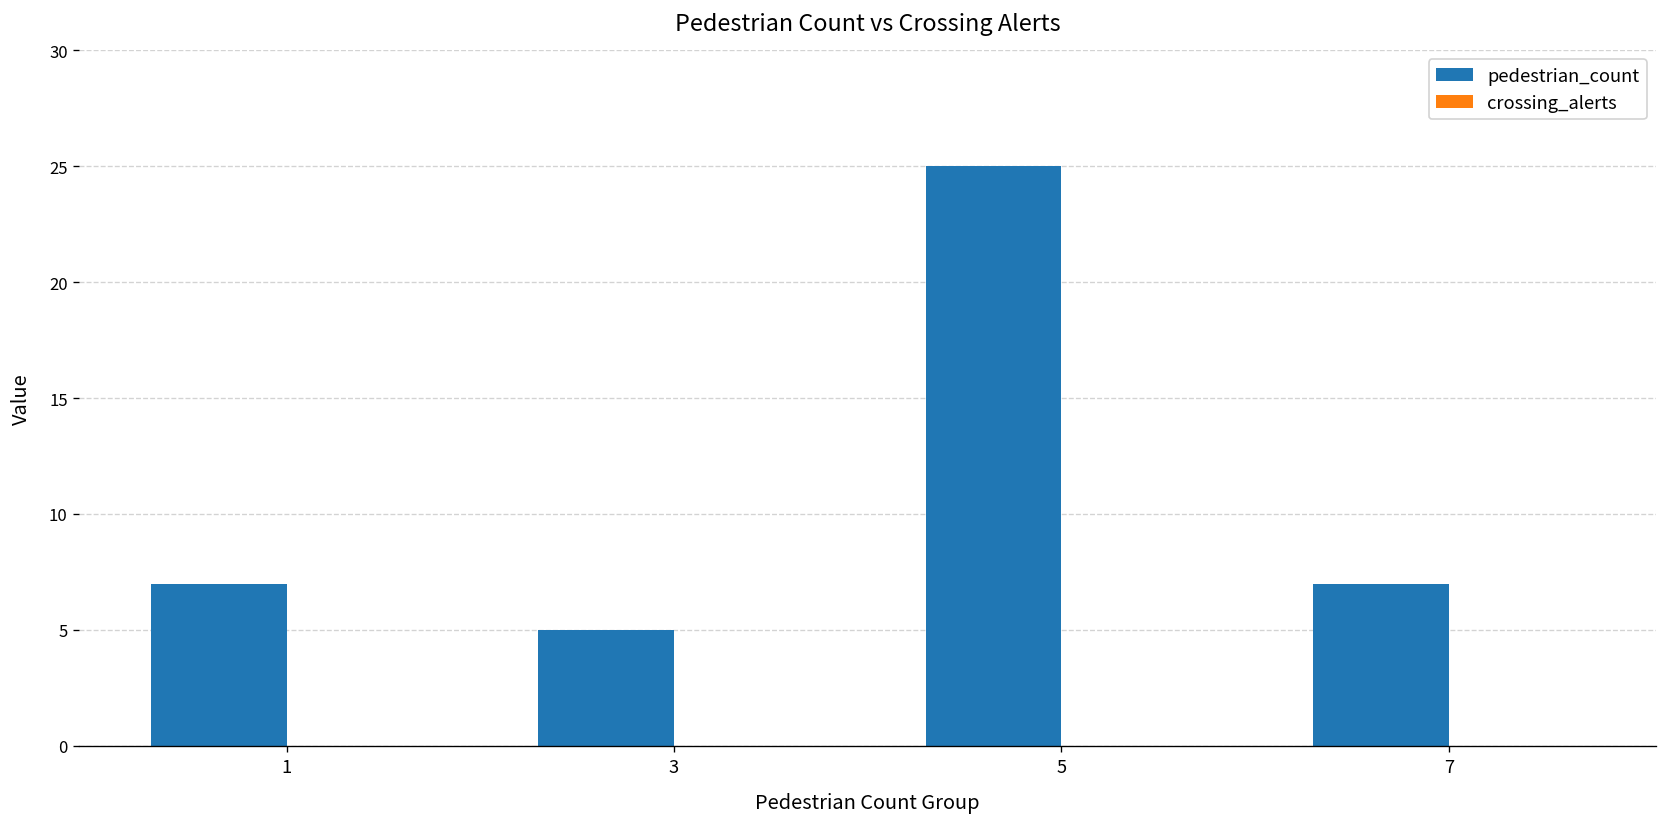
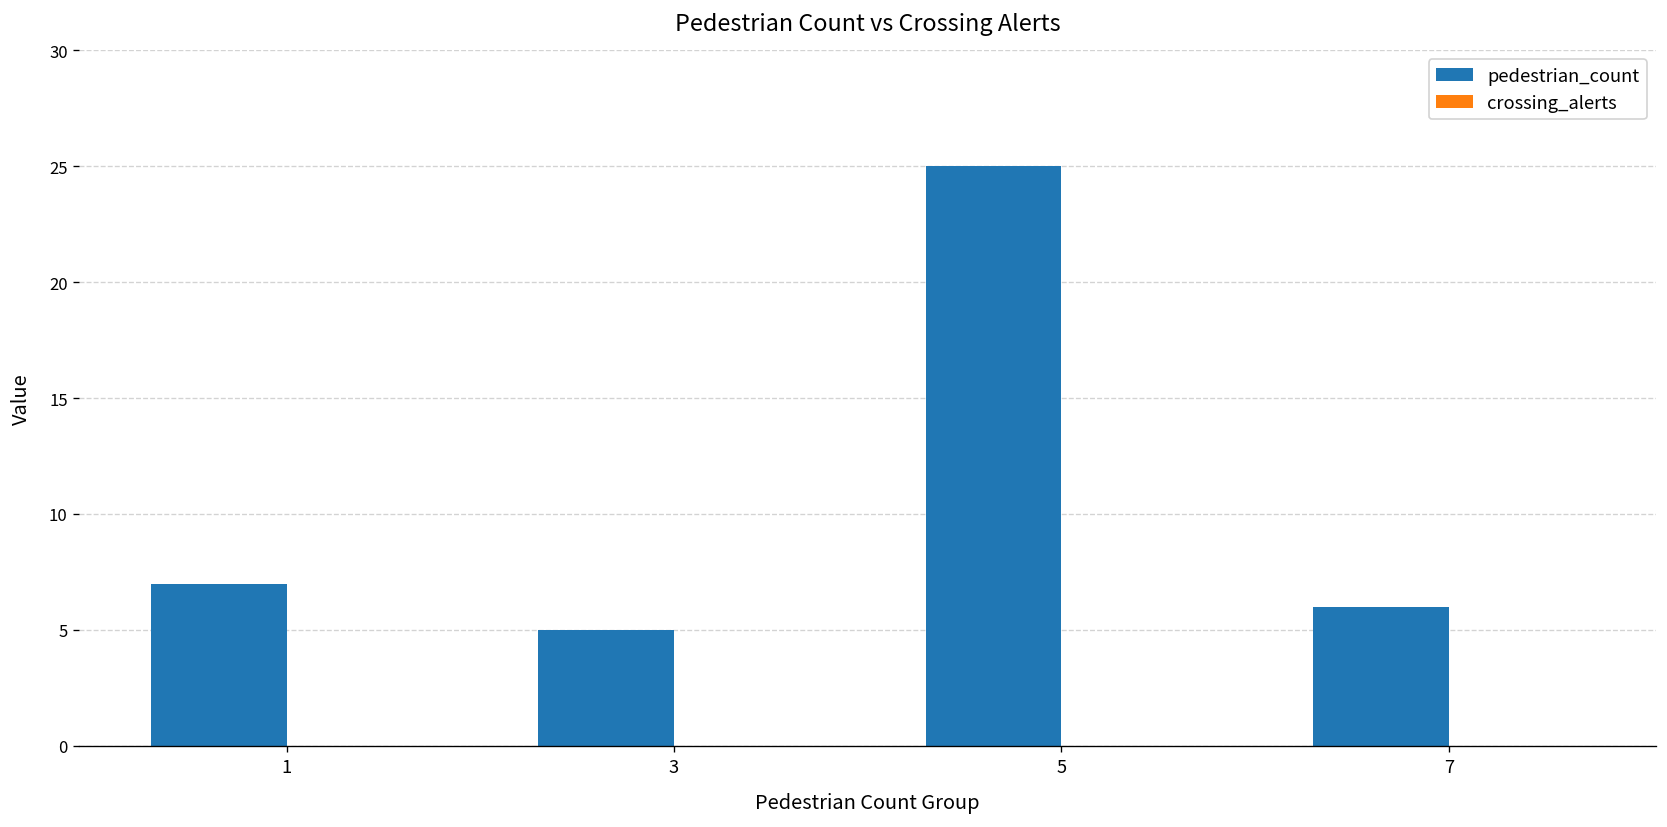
pedestrian_count, 7: 7 -> 6
